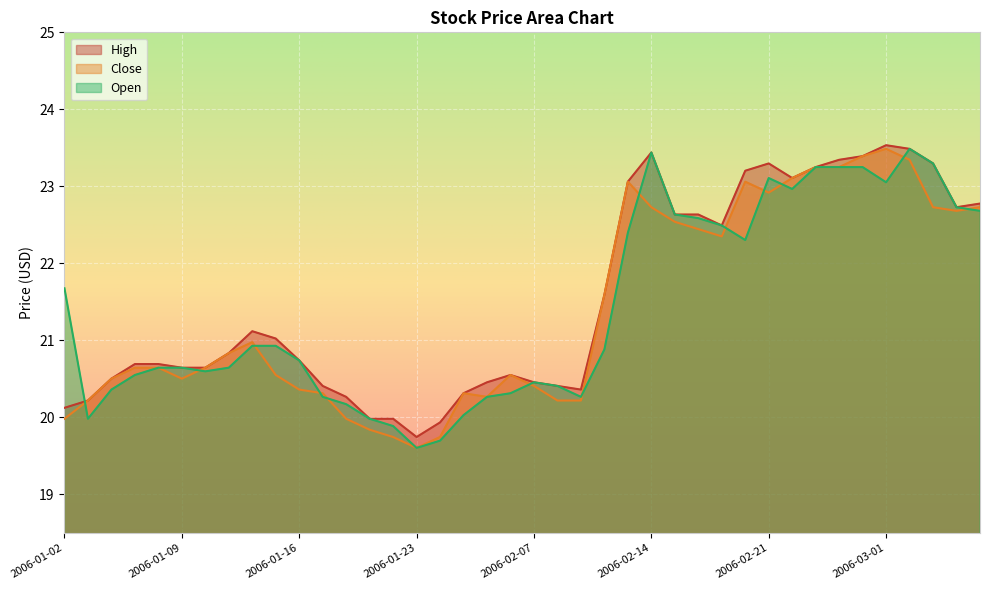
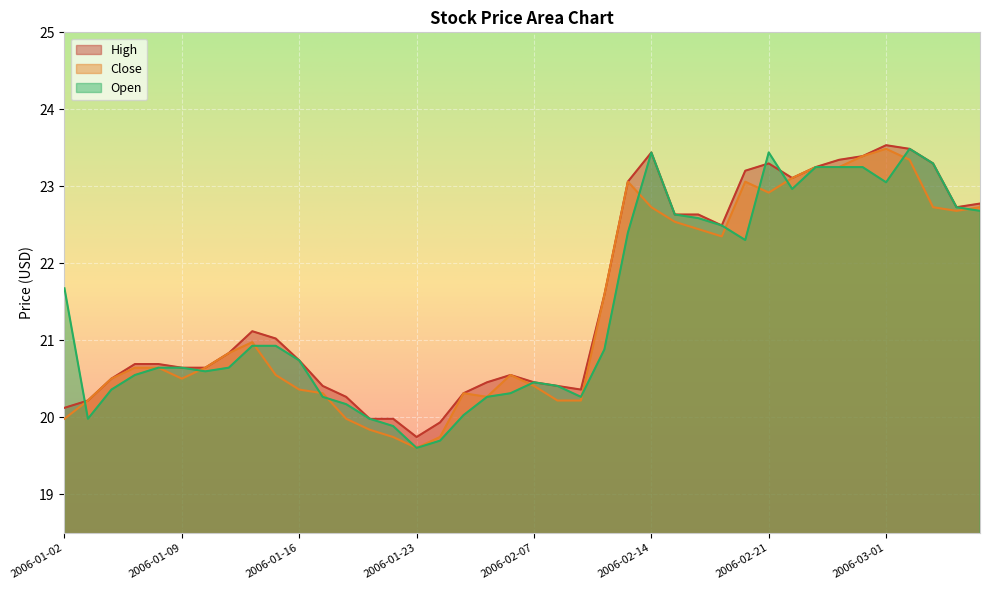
Open, 2006-02-21: 23.1 -> 23.4
